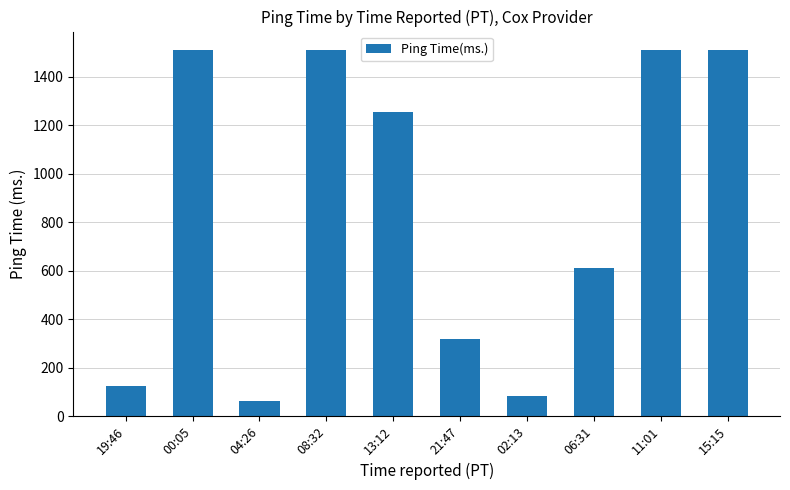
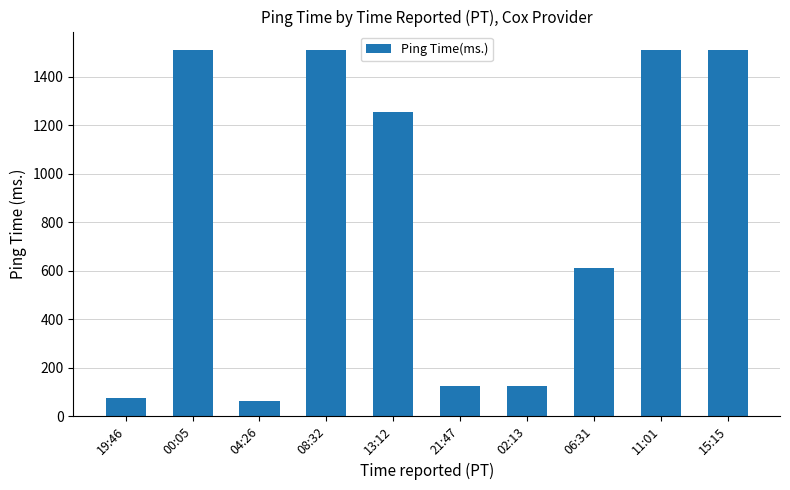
19:46: 130 -> 80
21:47: 320 -> 130
02:13: 80 -> 130
